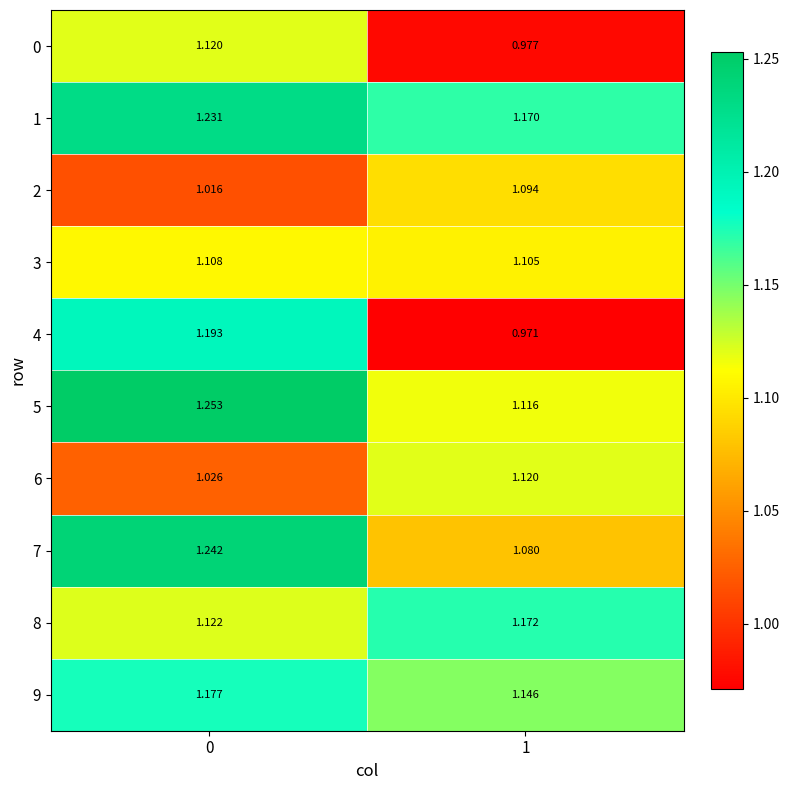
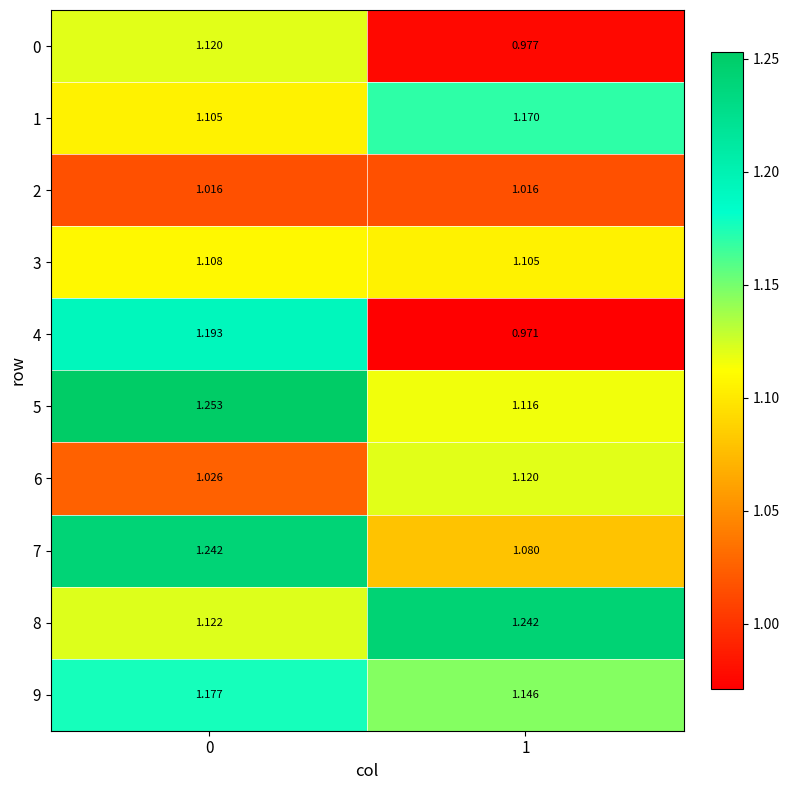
1, 0: 1.231 -> 1.105
2, 1: 1.094 -> 1.016
8, 1: 1.172 -> 1.242
